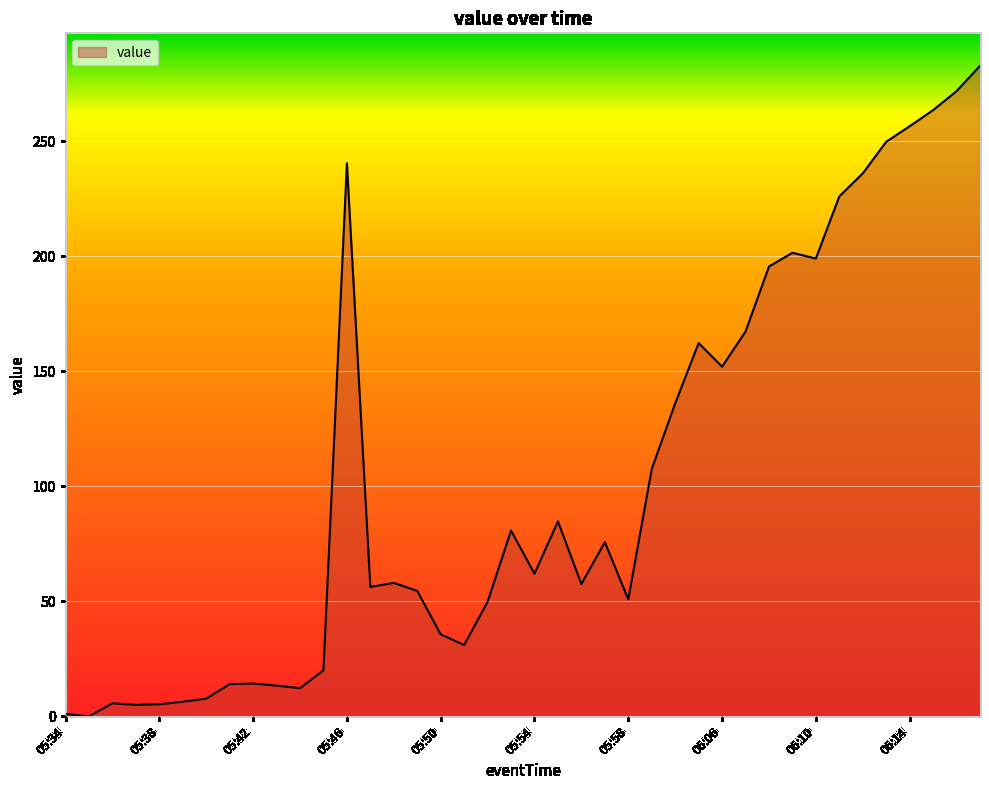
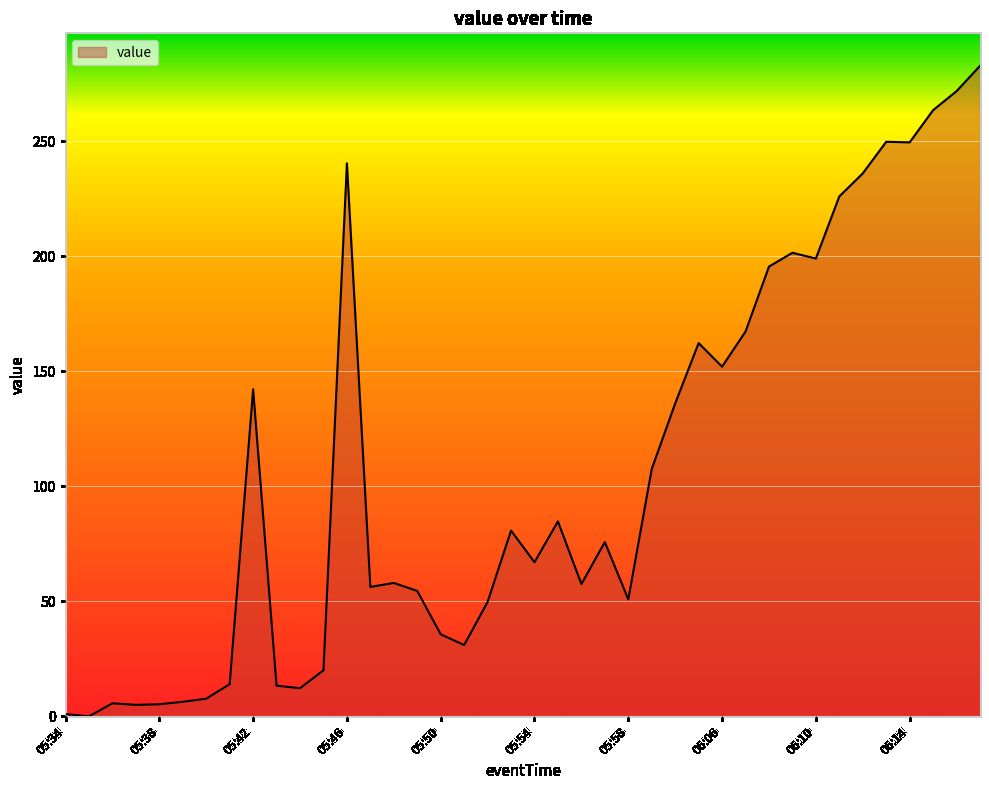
05:42: 14 -> 142
05:54: 62 -> 67
06:14: 257 -> 250
